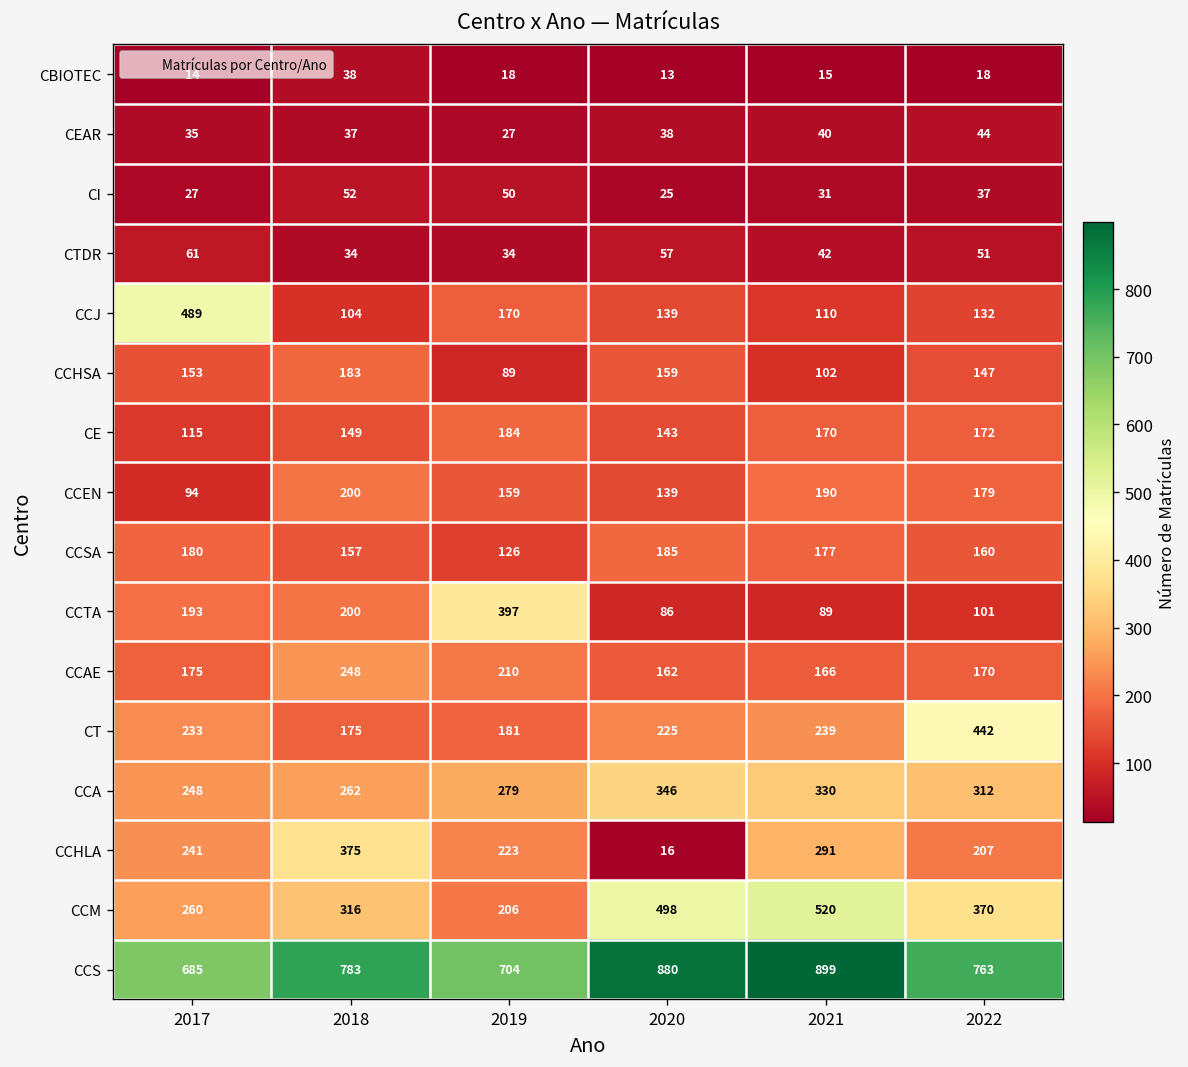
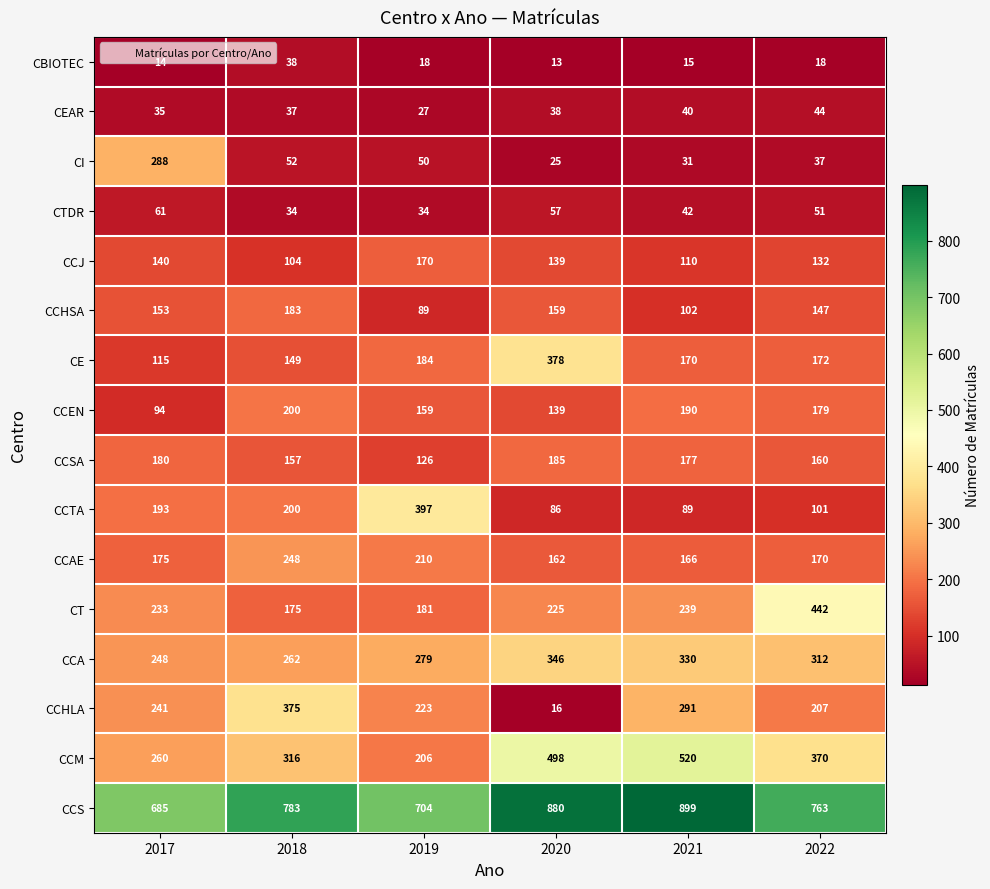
CI, 2017: 27 -> 288
CCJ, 2017: 489 -> 140
CE, 2020: 143 -> 378
